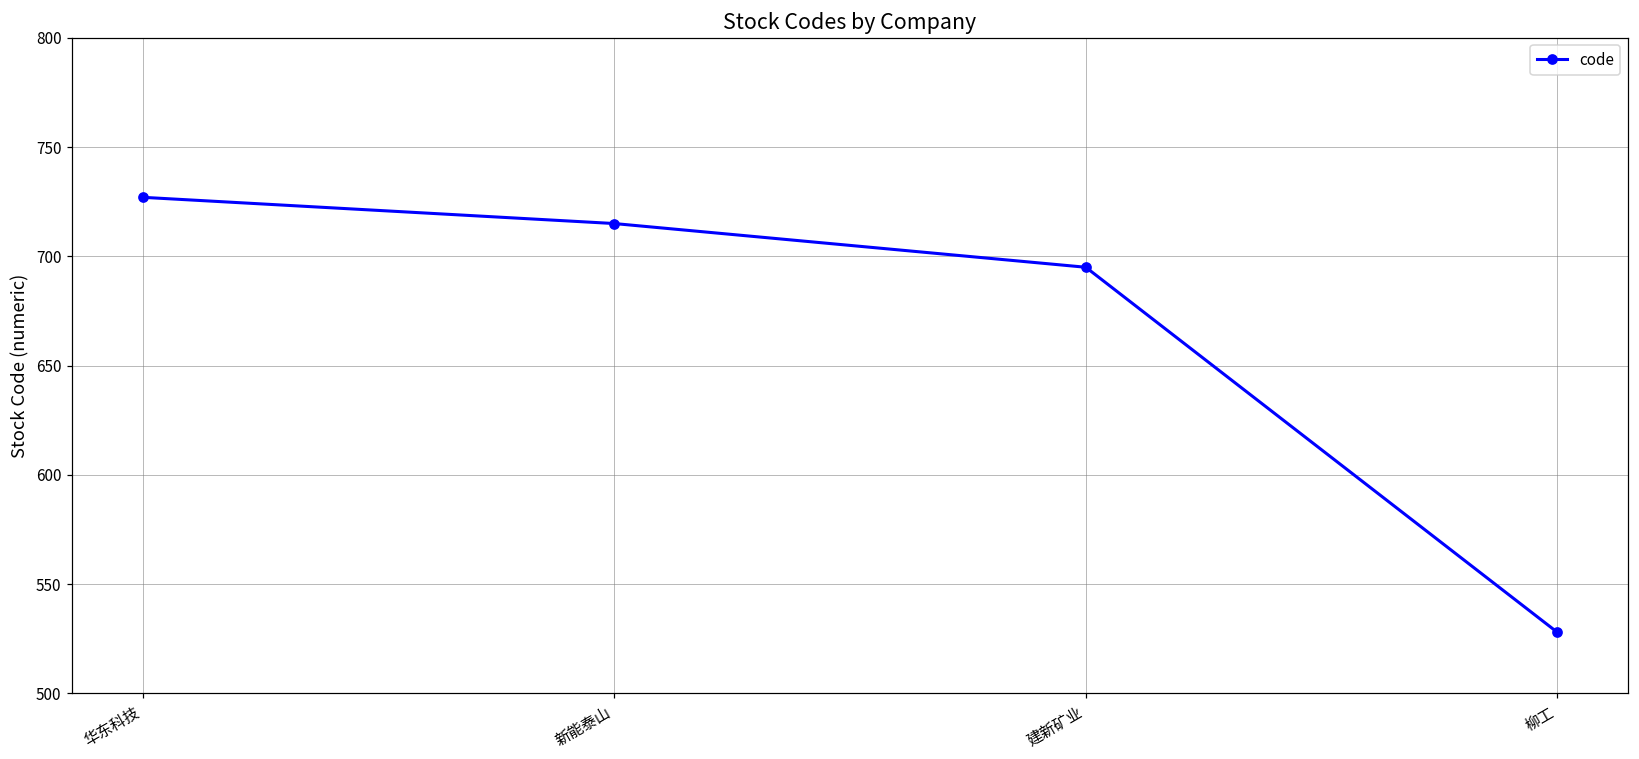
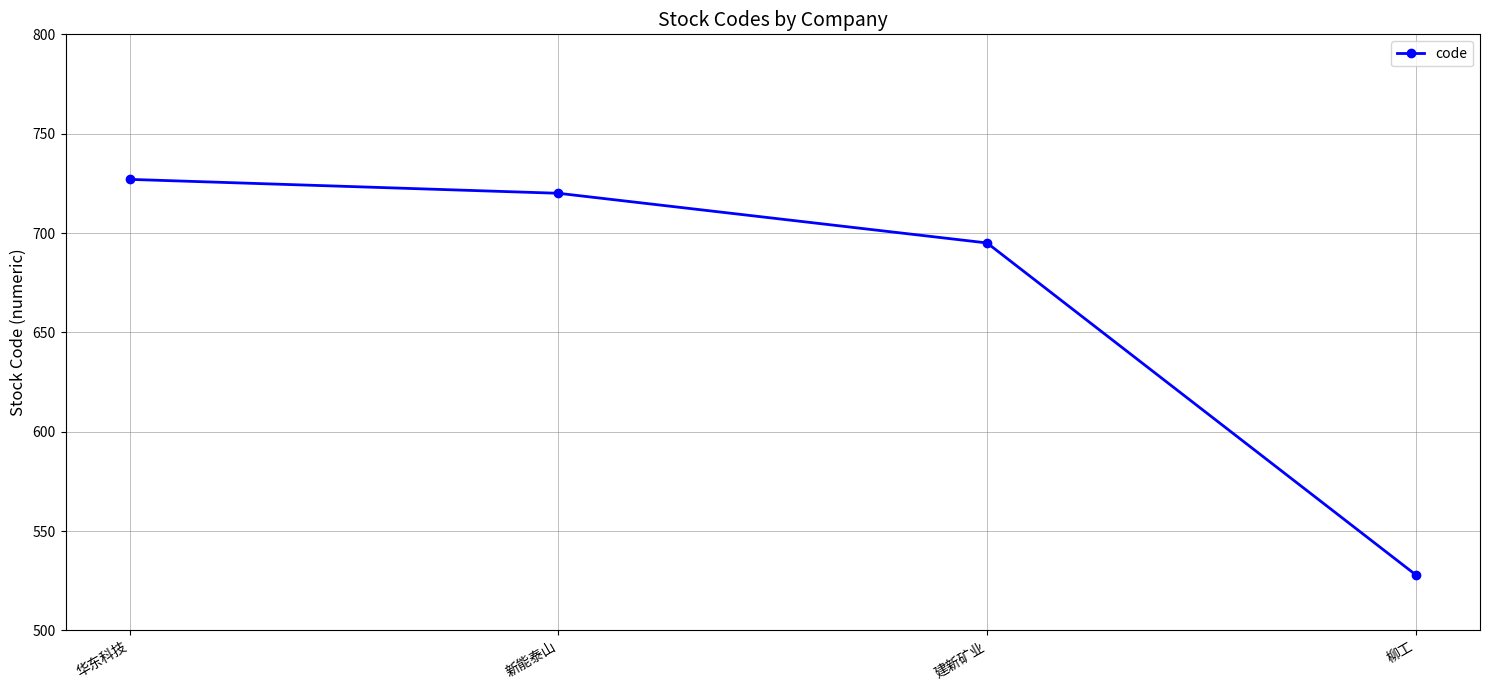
新能泰山: 715 -> 720
